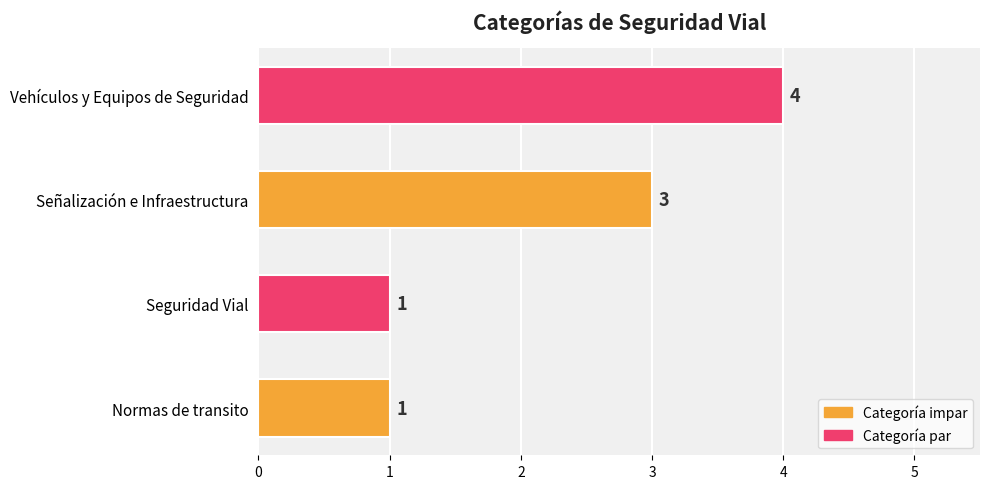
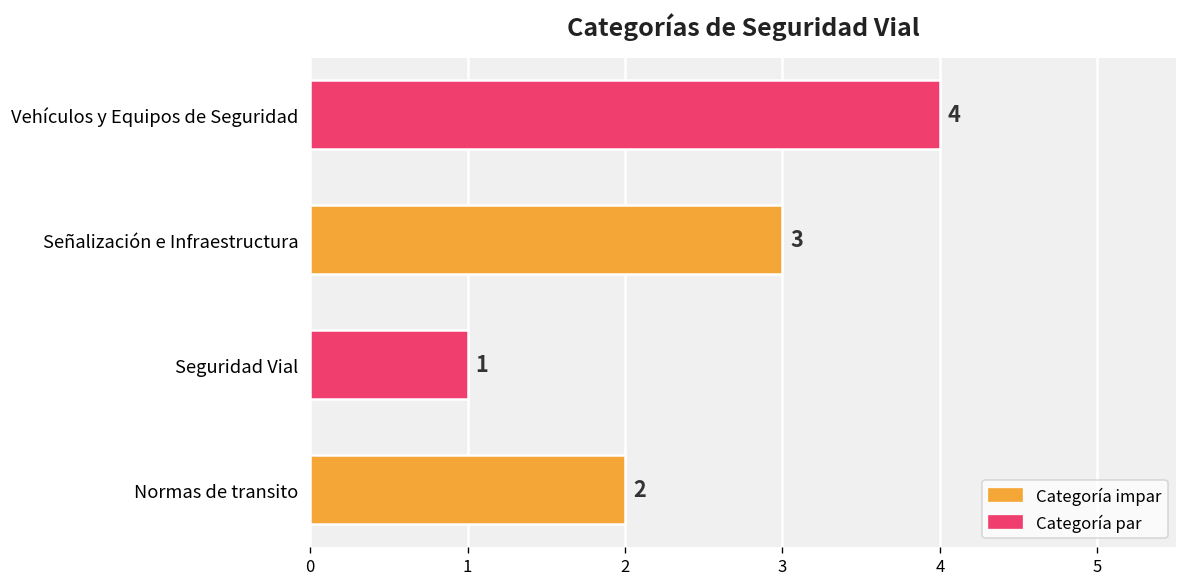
Normas de transito: 1 -> 2
